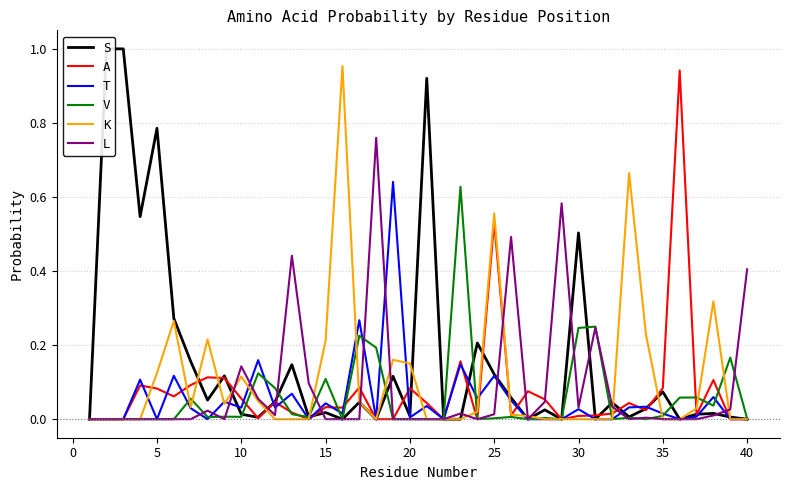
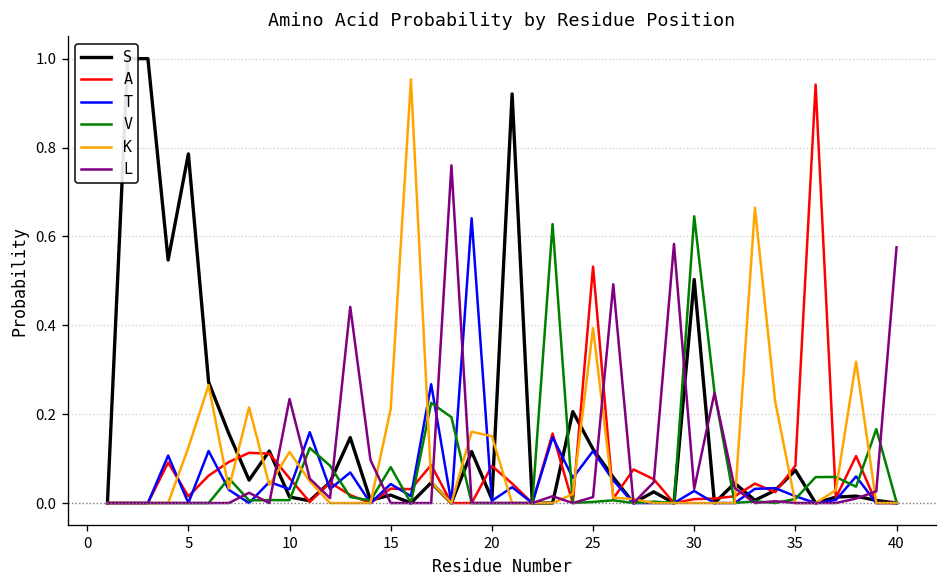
A, 5: 0.08 -> 0.01
L, 10: 0.14 -> 0.23
V, 15: 0.11 -> 0.08
K, 25: 0.56 -> 0.39
V, 30: 0.25 -> 0.65
L, 40: 0.40 -> 0.58
